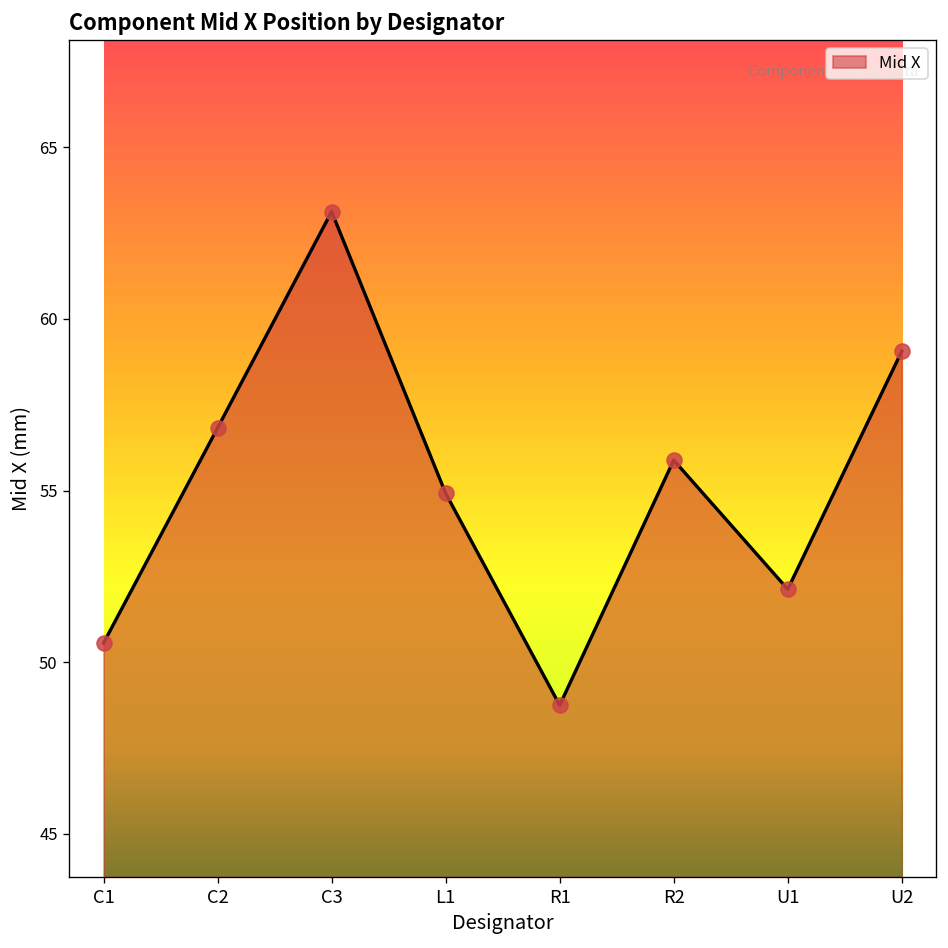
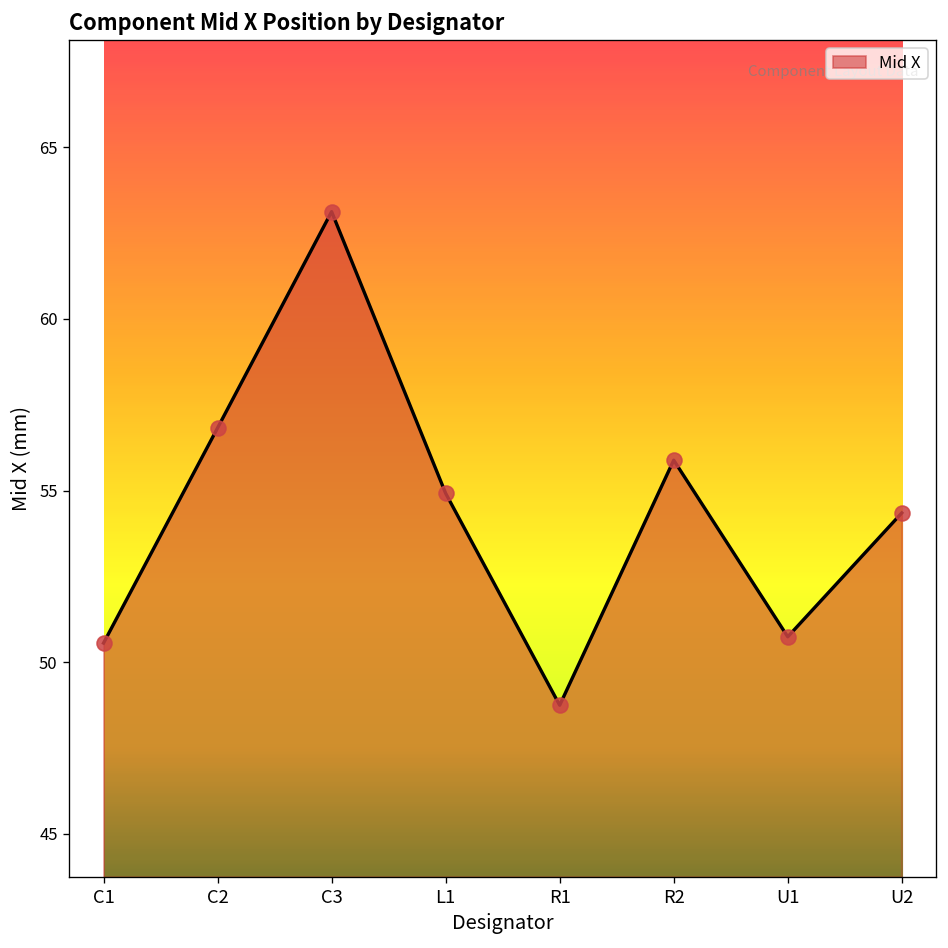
U1: 52.1 -> 50.7
U2: 59.1 -> 54.4
